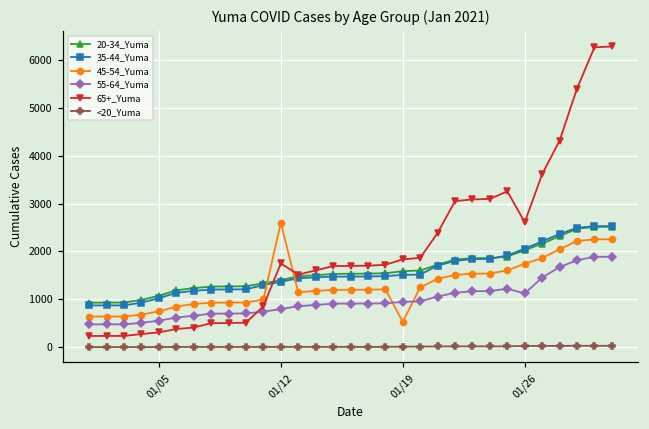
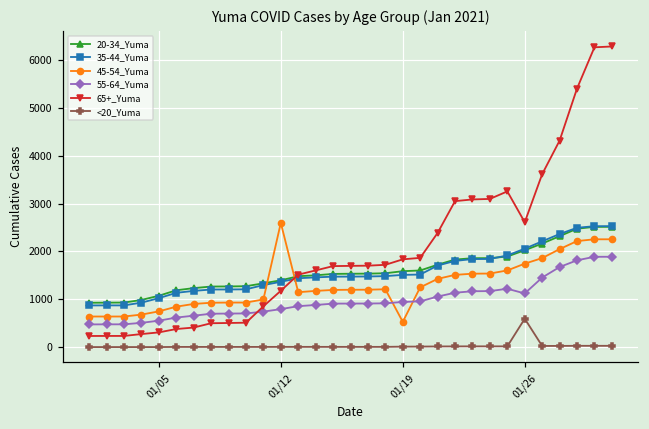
65+_Yuma, 01/12: 1800 -> 1200
<20_Yuma, 01/26: 0 -> 600
